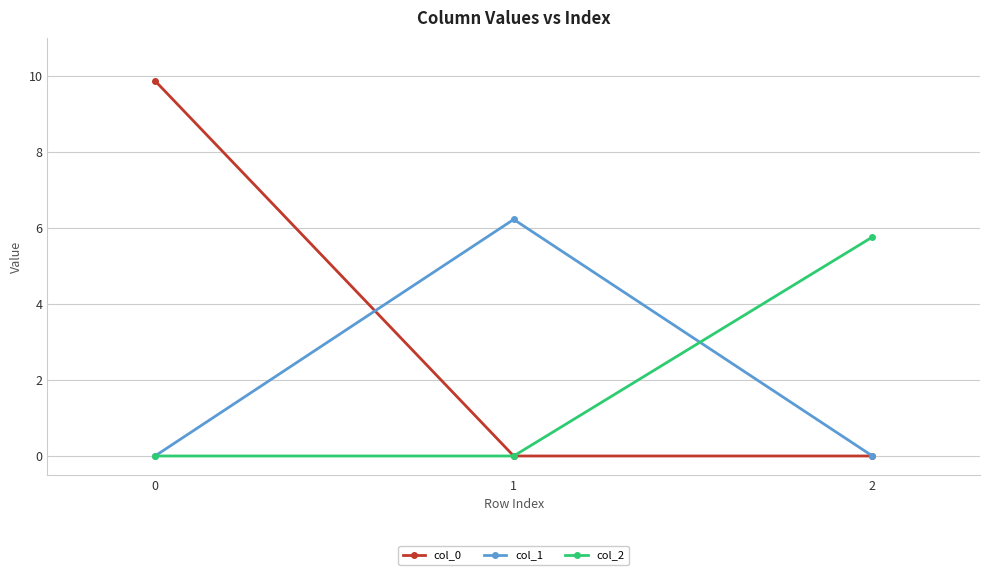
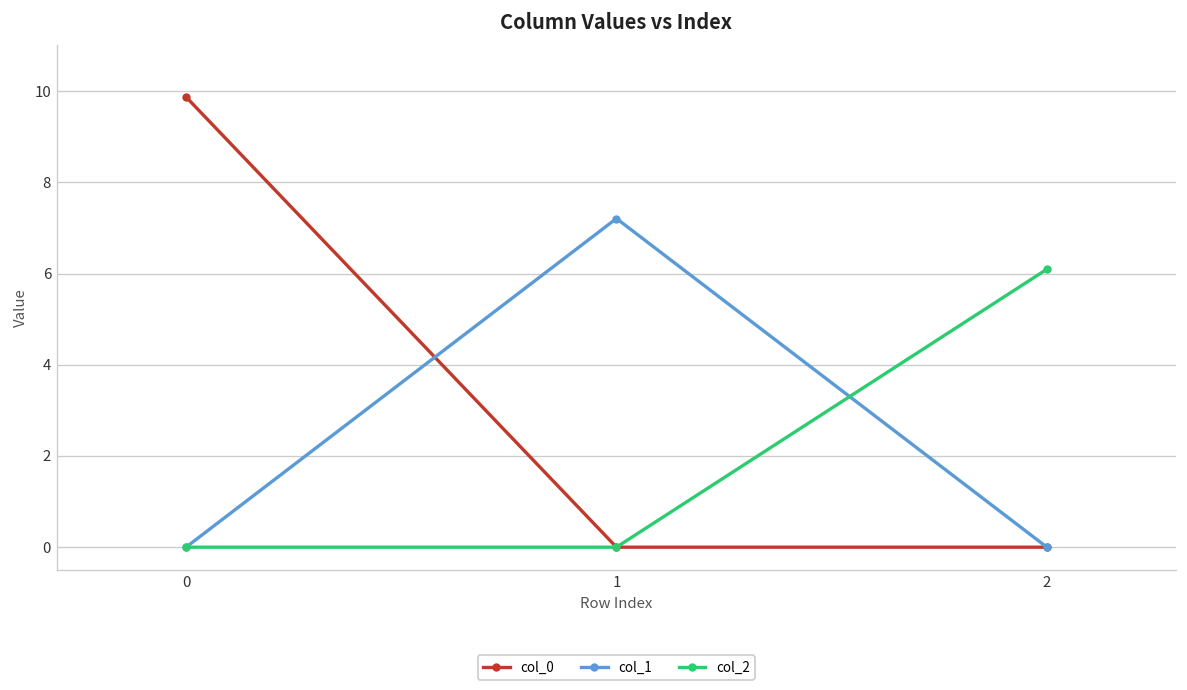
col_1, 1: 6.2 -> 7.2
col_2, 2: 5.8 -> 6.1
